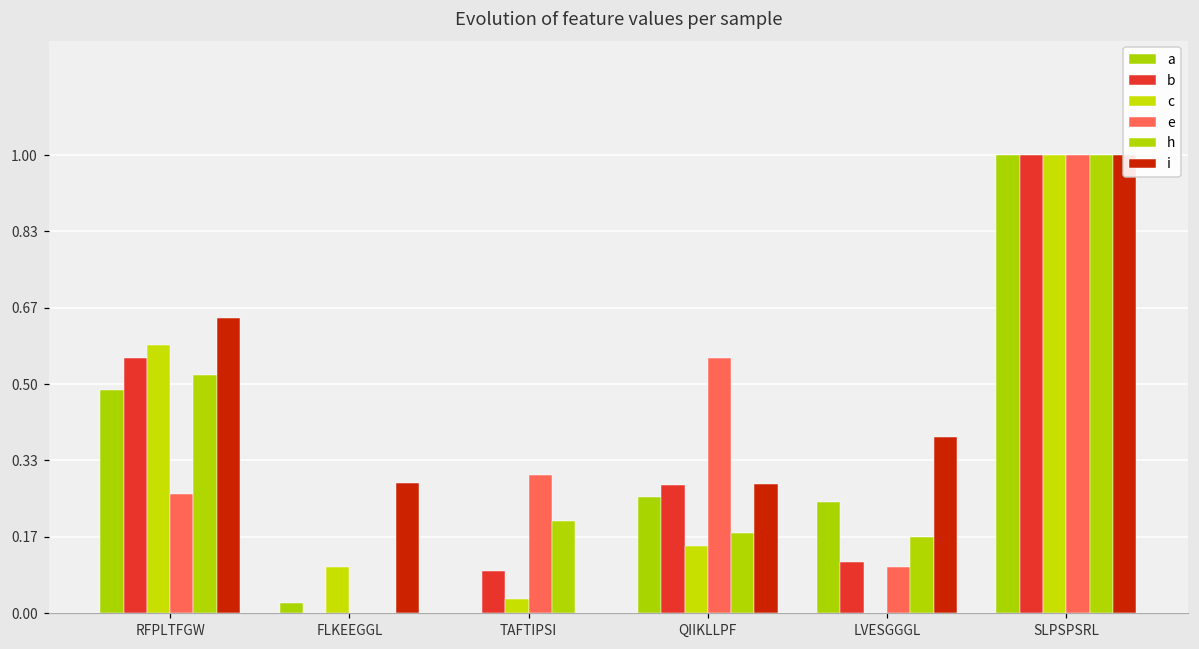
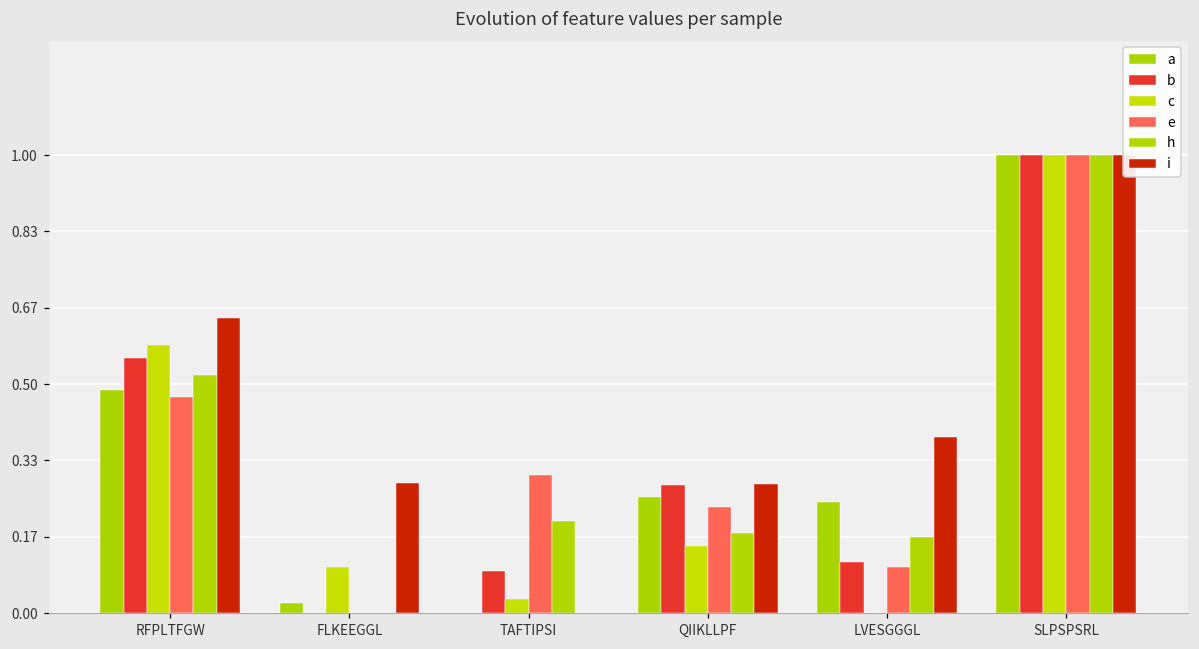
e, RFPLTFGW: 0.26 -> 0.47
e, QIIKLLPF: 0.56 -> 0.23
